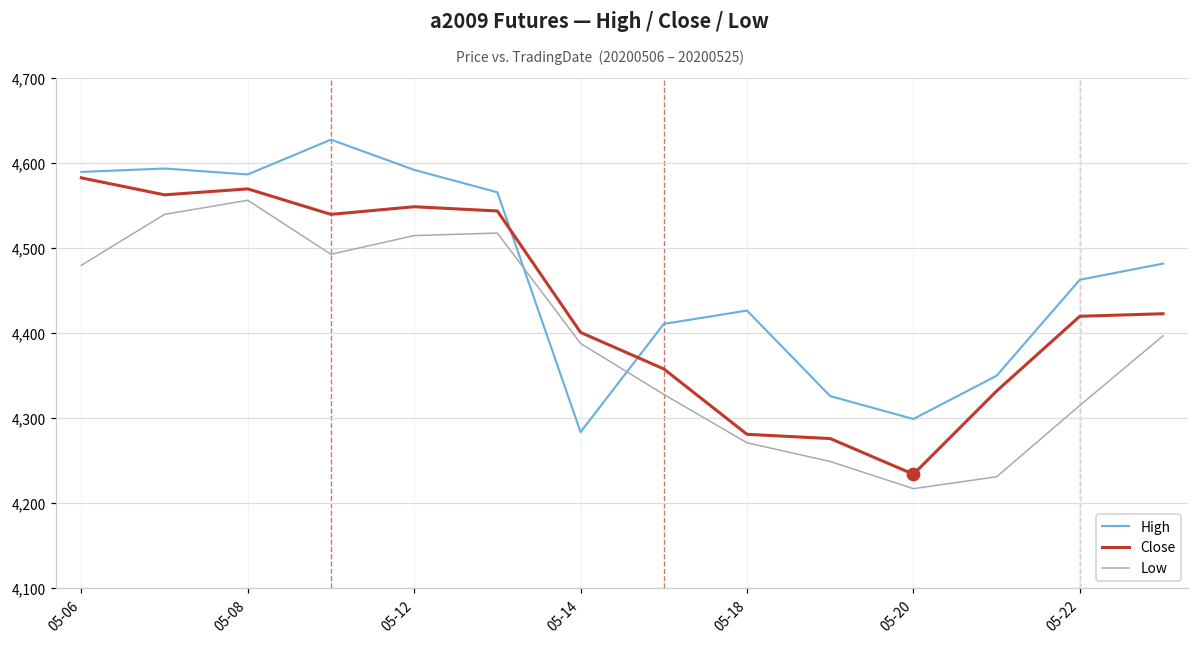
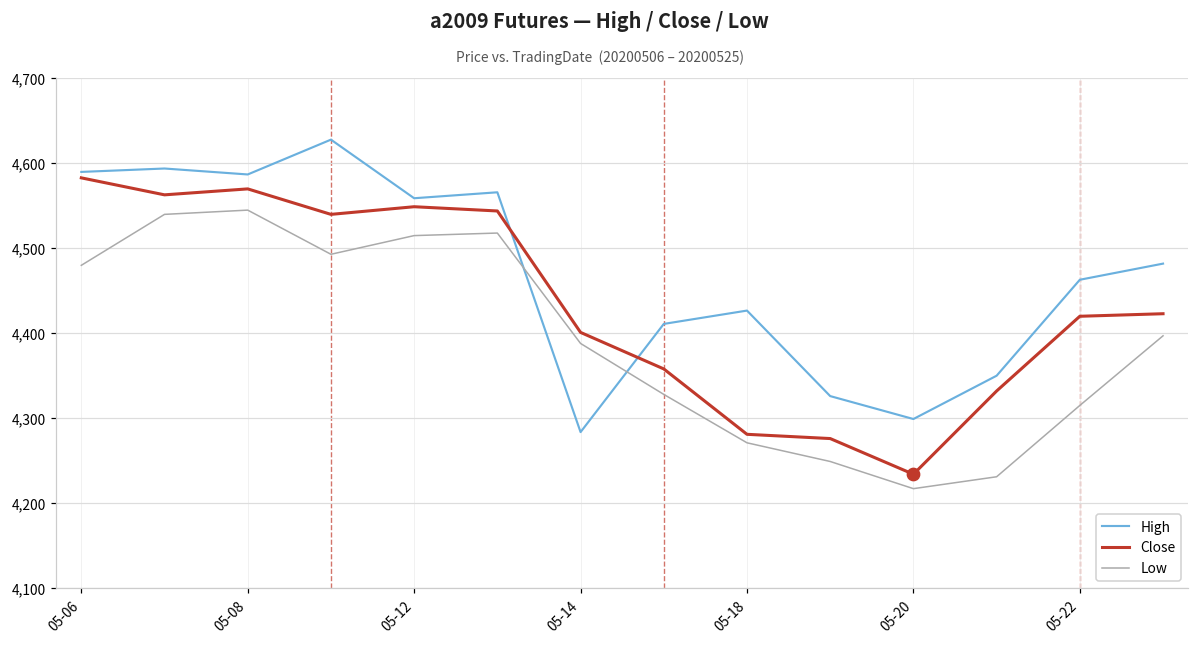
Low, 05-08: 4,560 -> 4,550
High, 05-12: 4,590 -> 4,560
